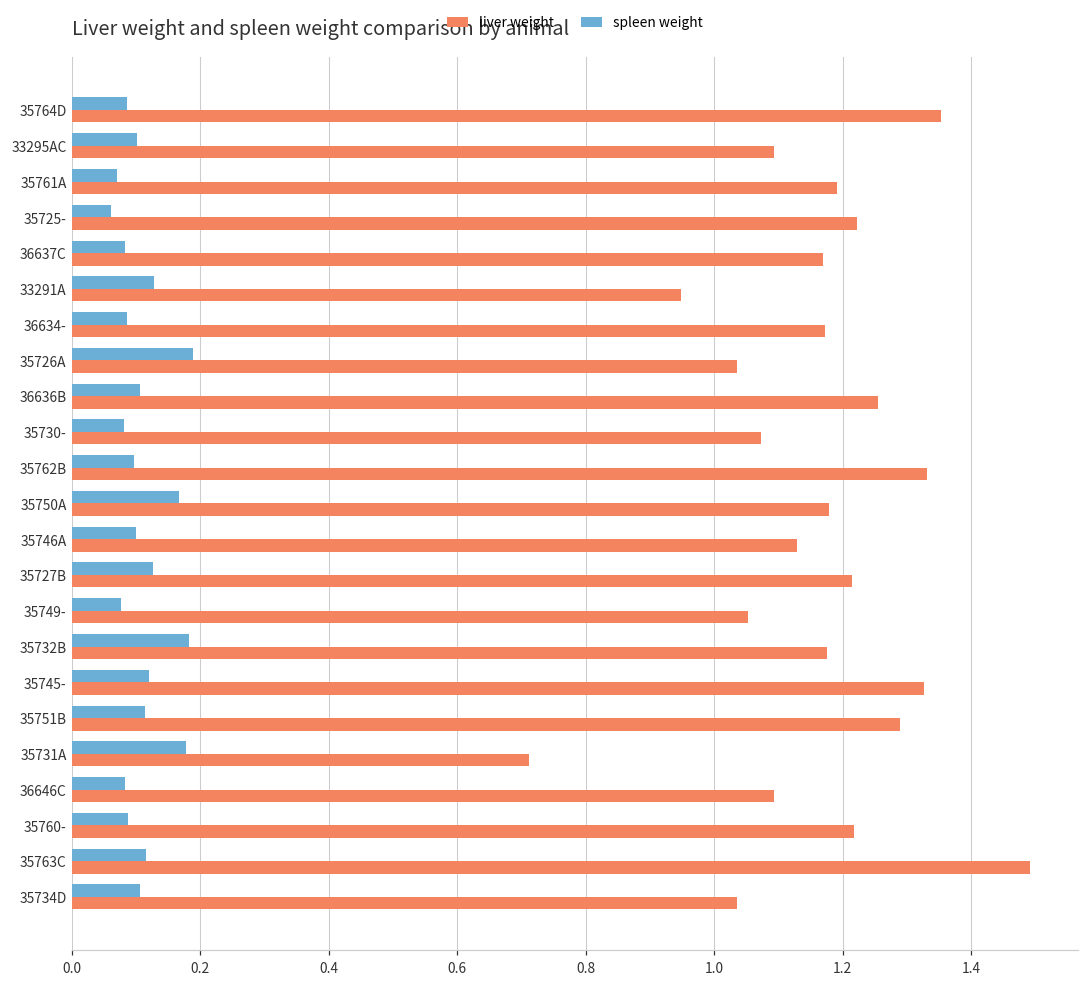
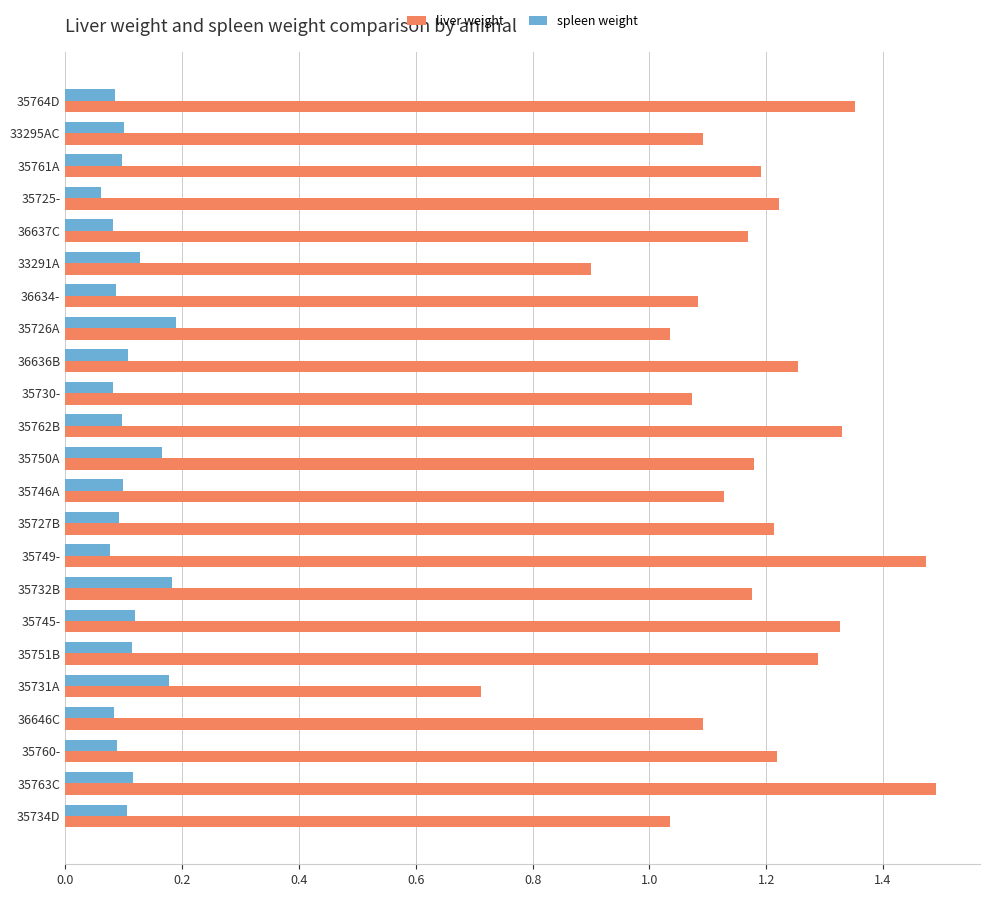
spleen weight, 35761A: 0.07 -> 0.10
liver weight, 33291A: 0.95 -> 0.90
liver weight, 36634-: 1.17 -> 1.08
spleen weight, 35727B: 0.13 -> 0.09
liver weight, 35749-: 1.05 -> 1.47
